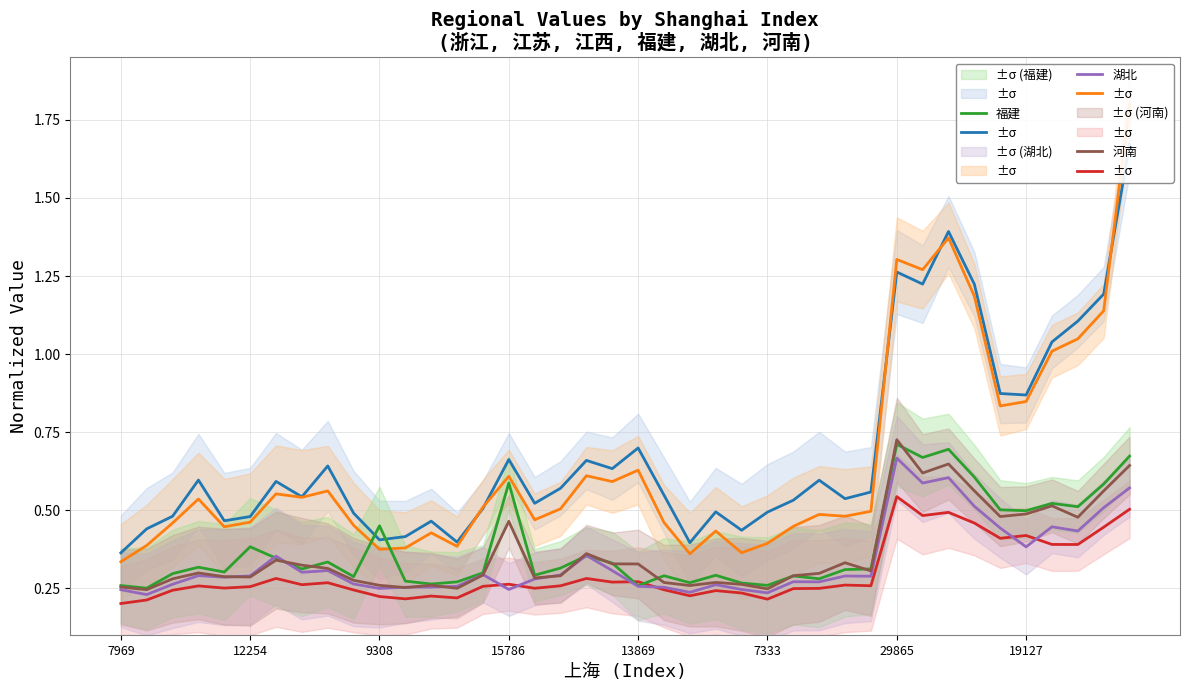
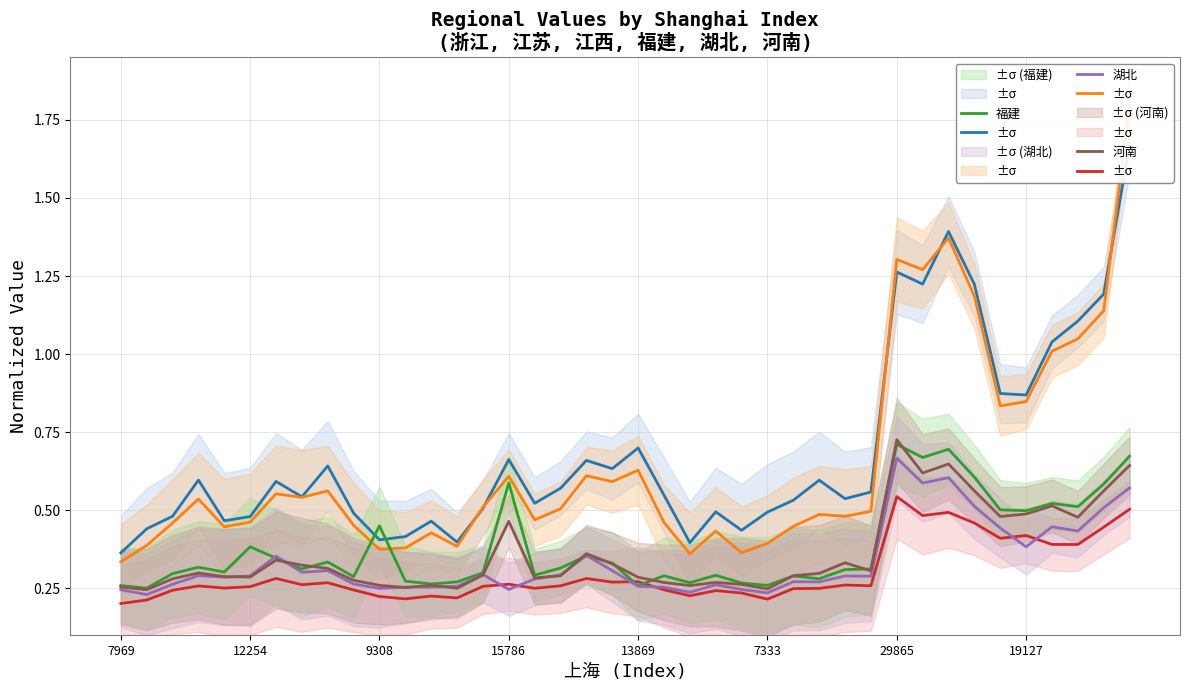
河南, 13869: 0.33 -> 0.28
